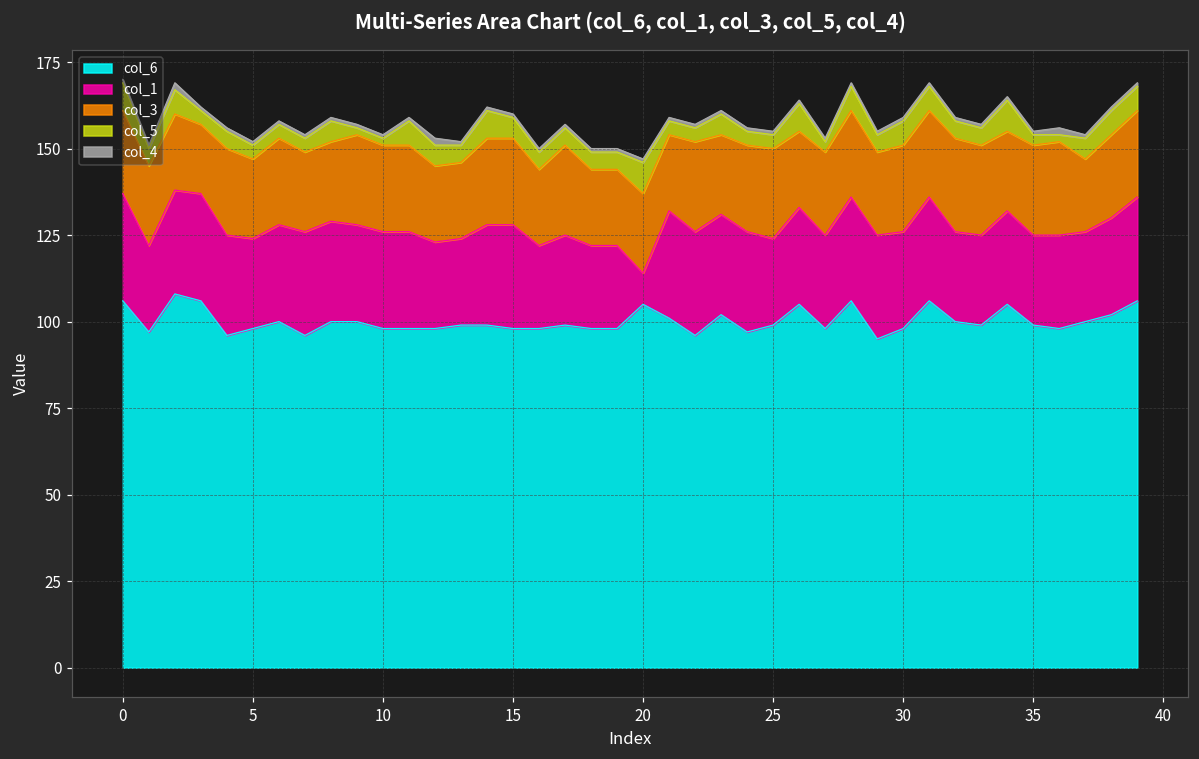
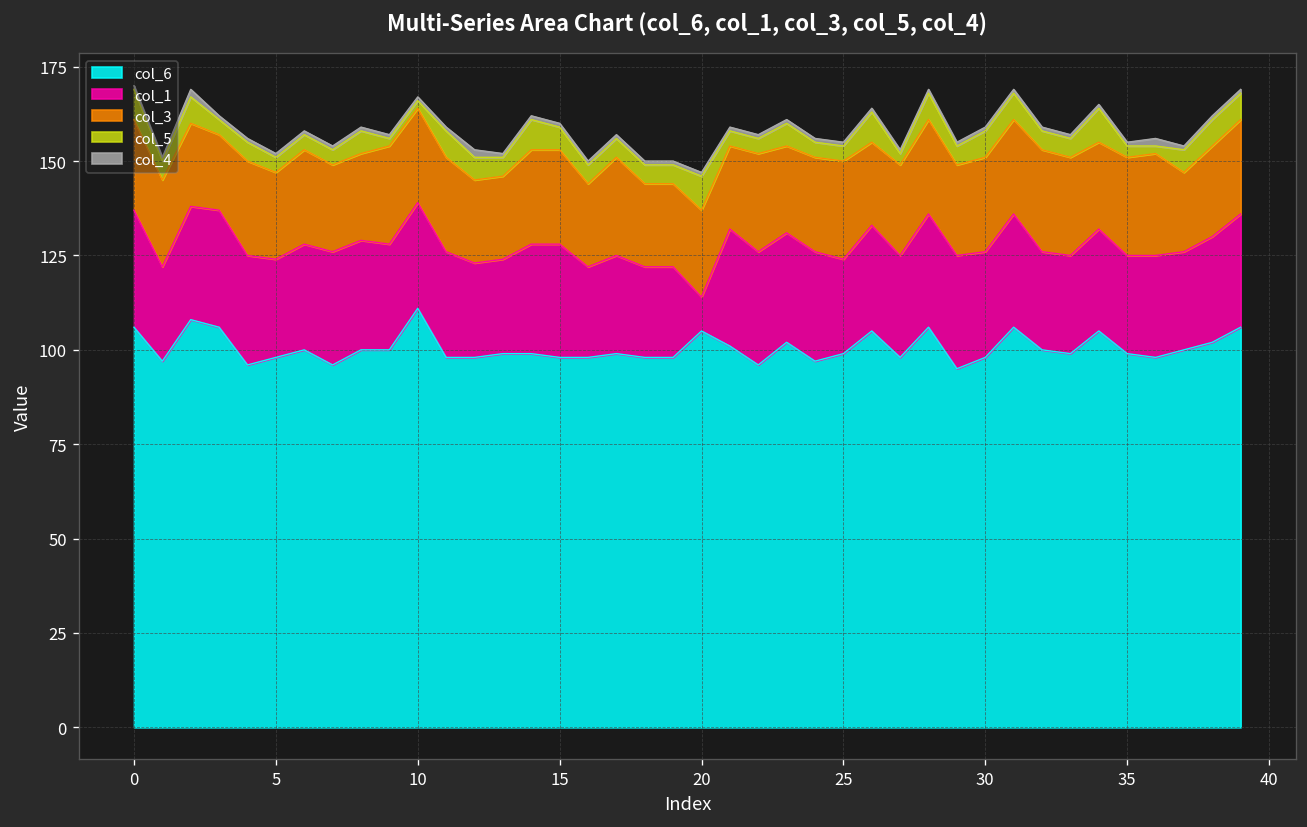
col_6, 10: 98 -> 111
